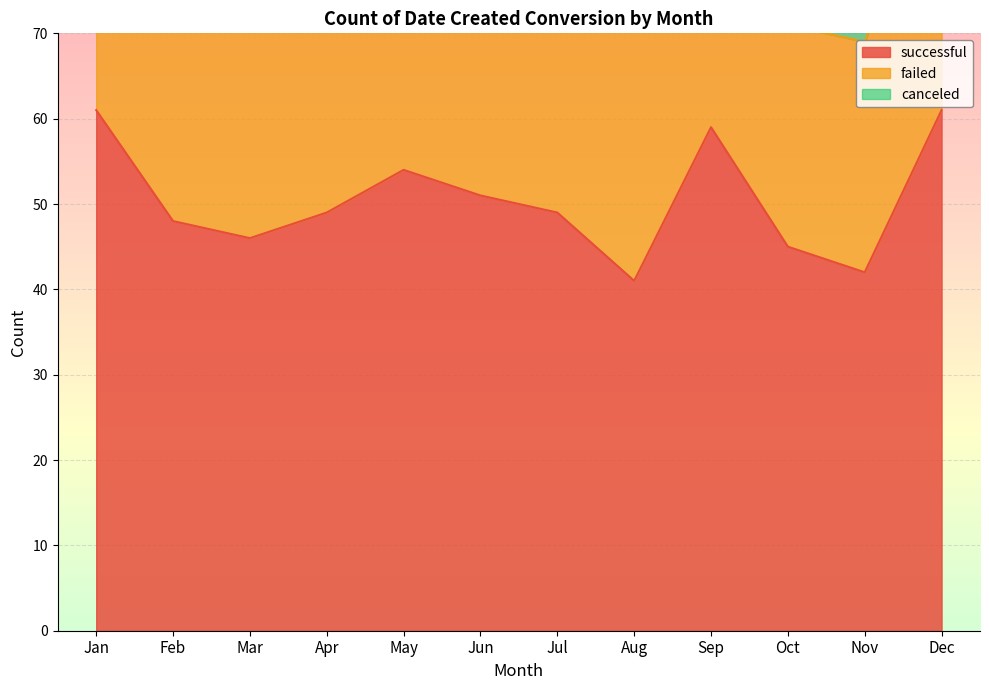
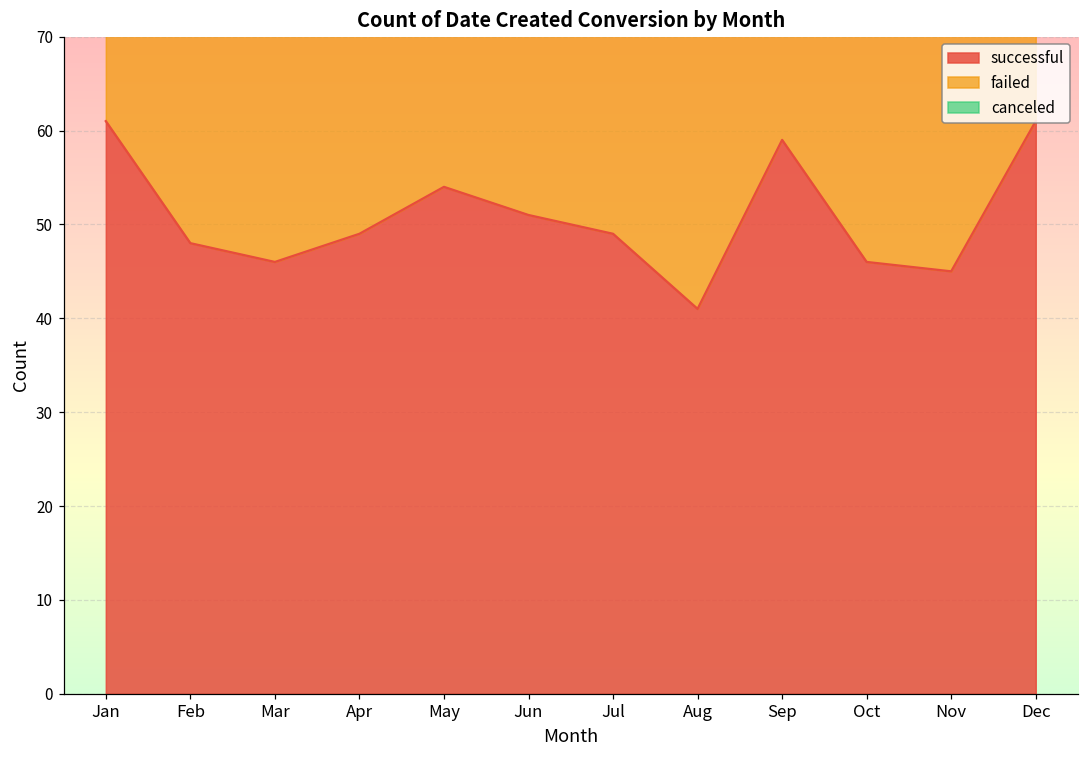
successful, Oct: 45 -> 46
successful, Nov: 42 -> 45
